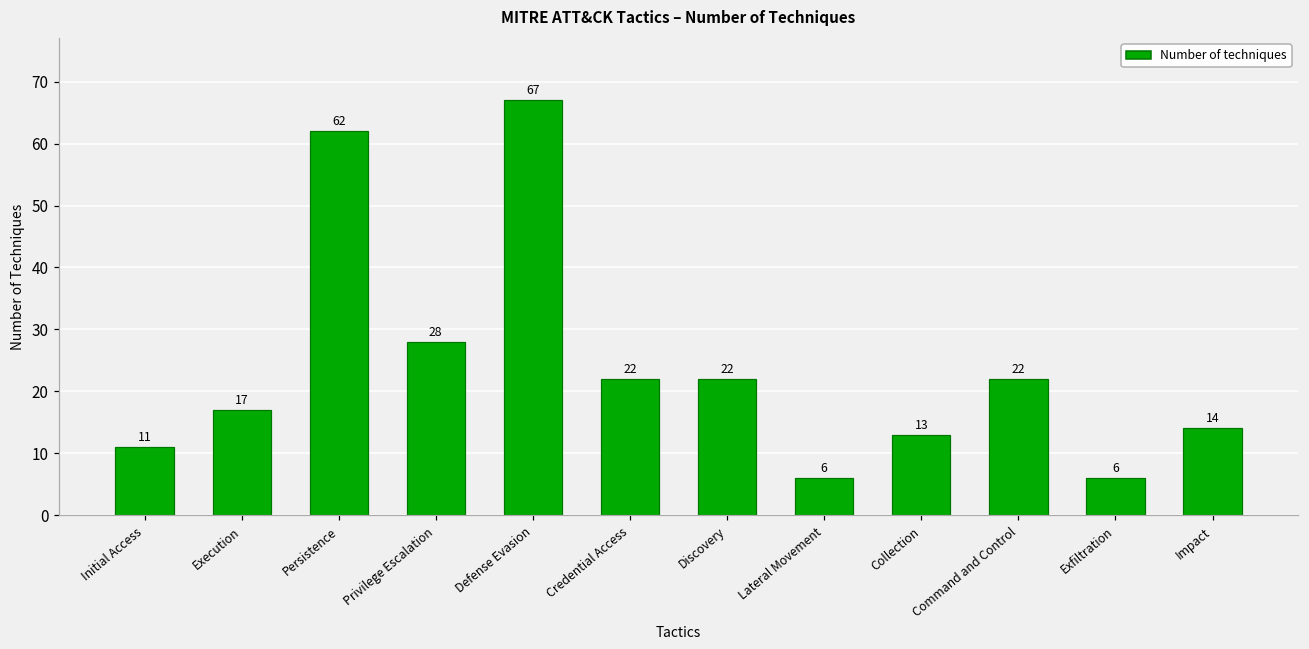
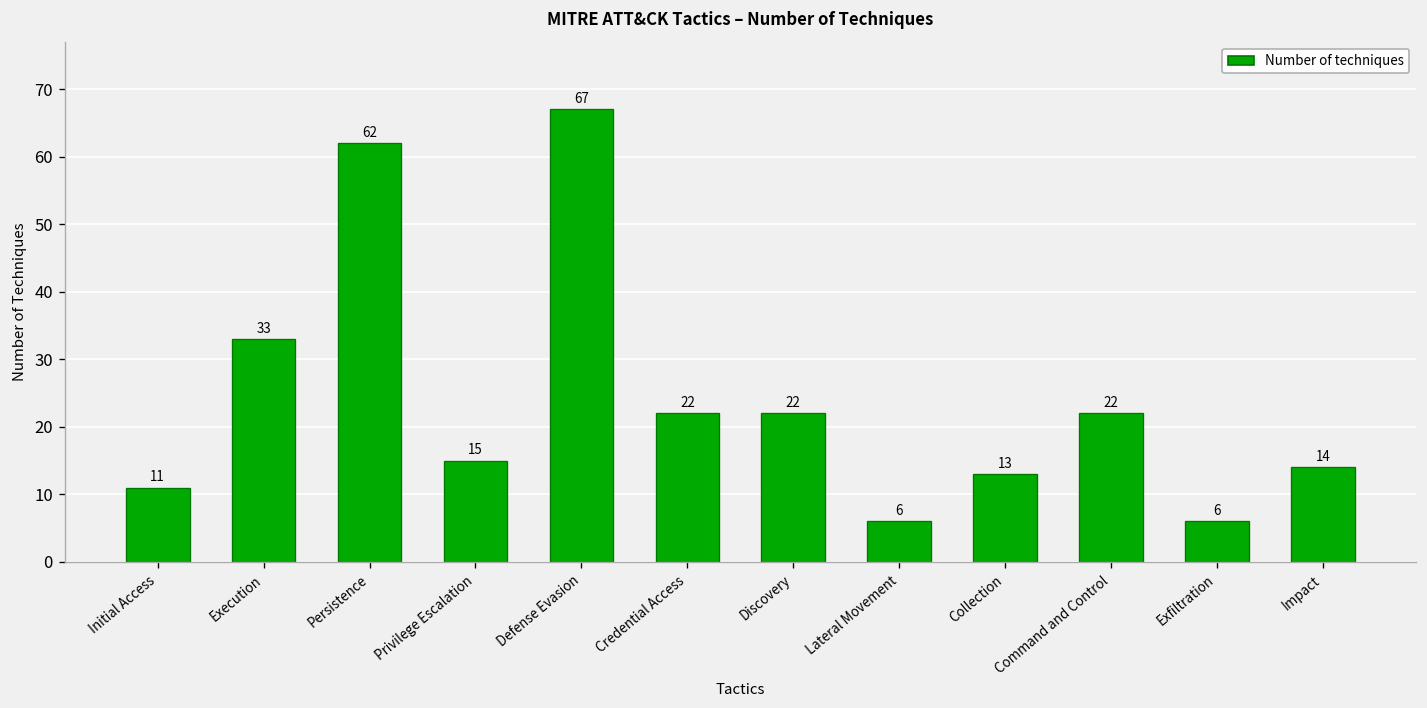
Execution: 17 -> 33
Privilege Escalation: 28 -> 15
